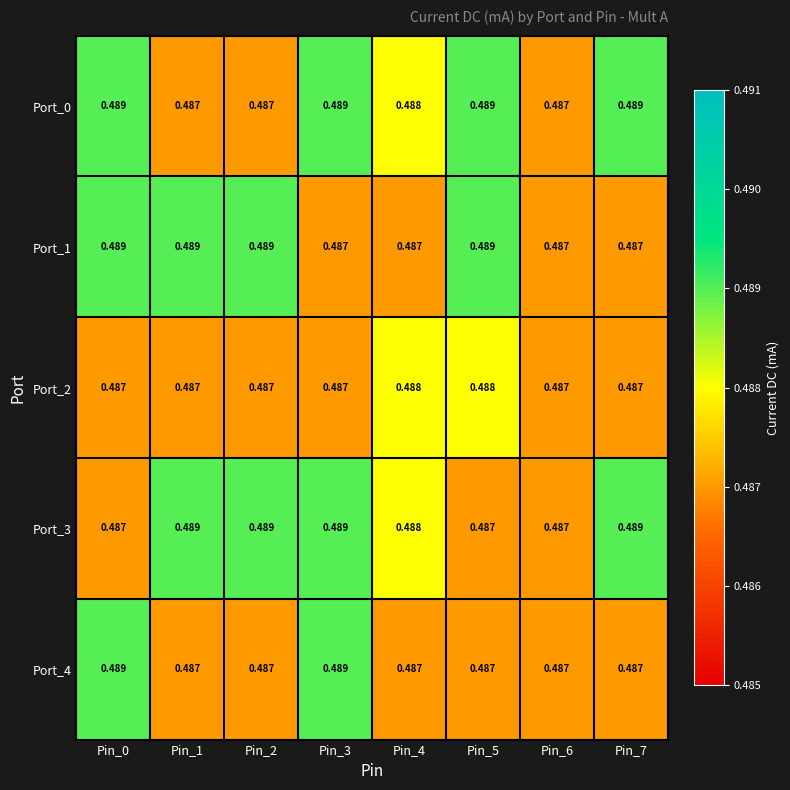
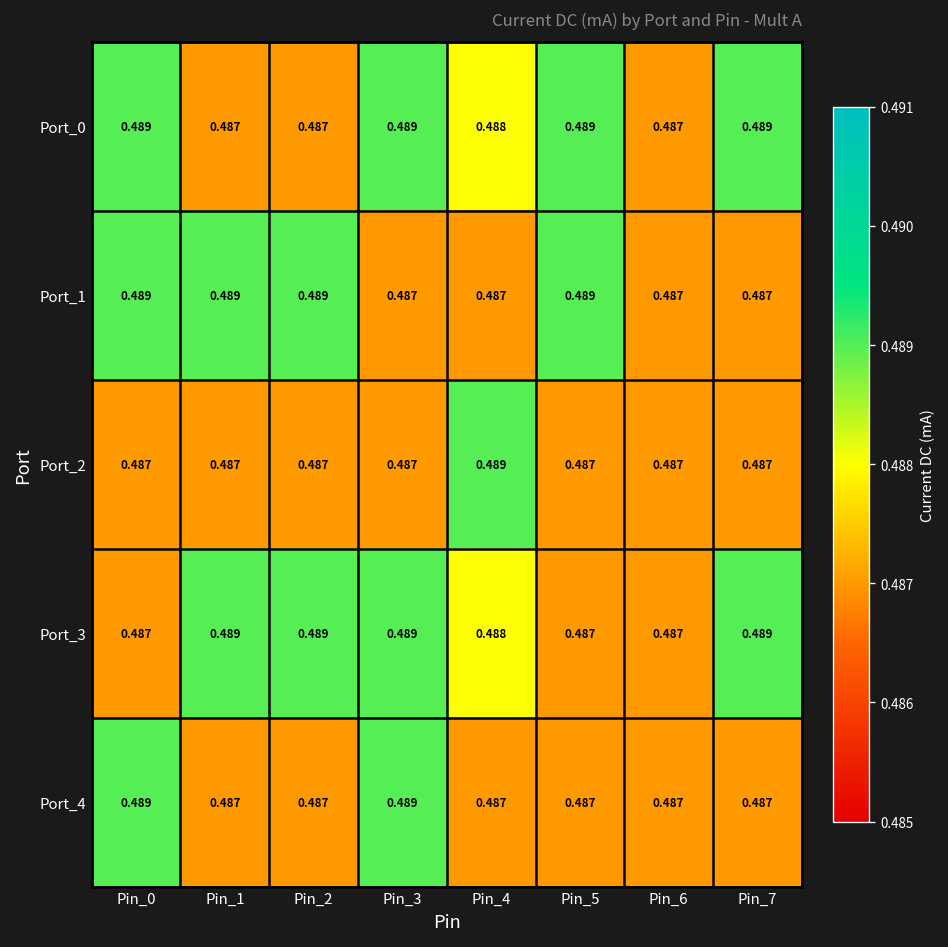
Port_2, Pin_4: 0.488 -> 0.489
Port_2, Pin_5: 0.488 -> 0.487
